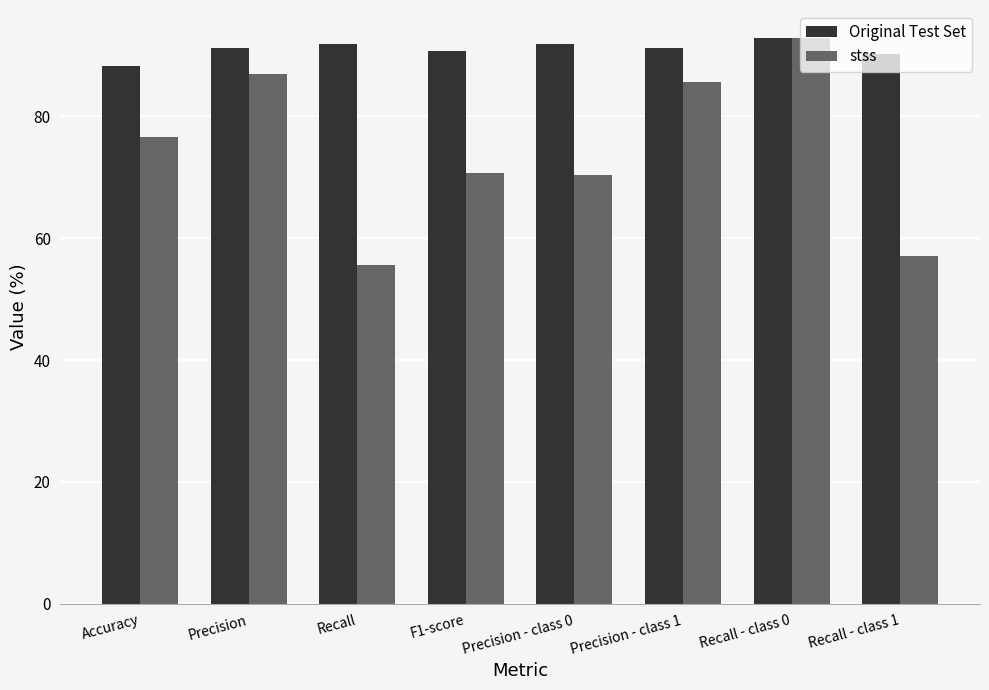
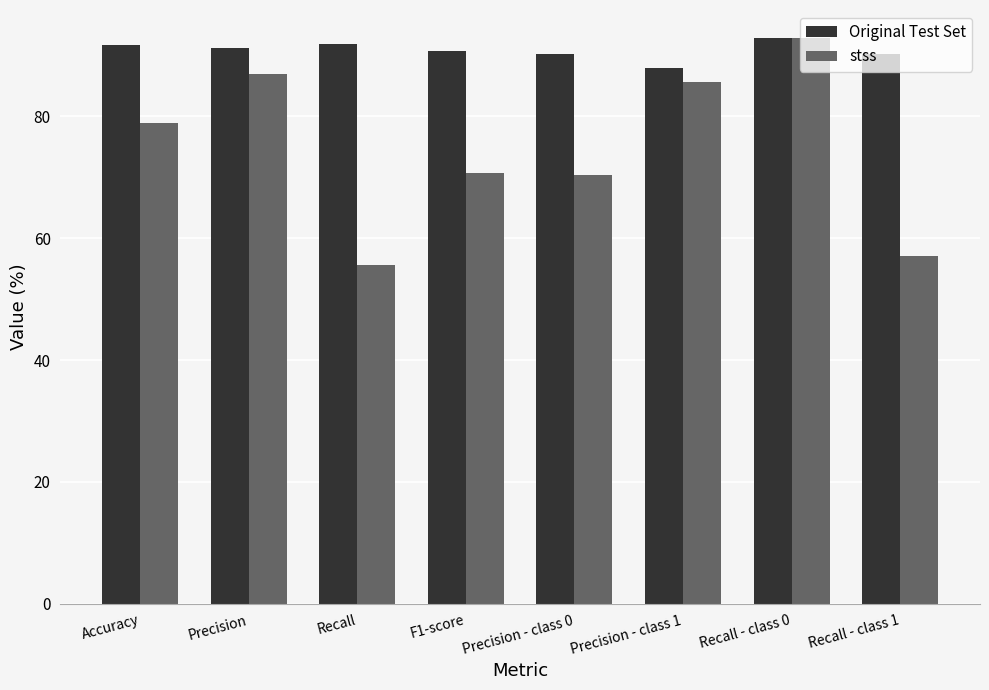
Original Test Set, Accuracy: 88 -> 92
stss, Accuracy: 77 -> 79
Original Test Set, Precision - class 0: 92 -> 90
Original Test Set, Precision - class 1: 91 -> 88
